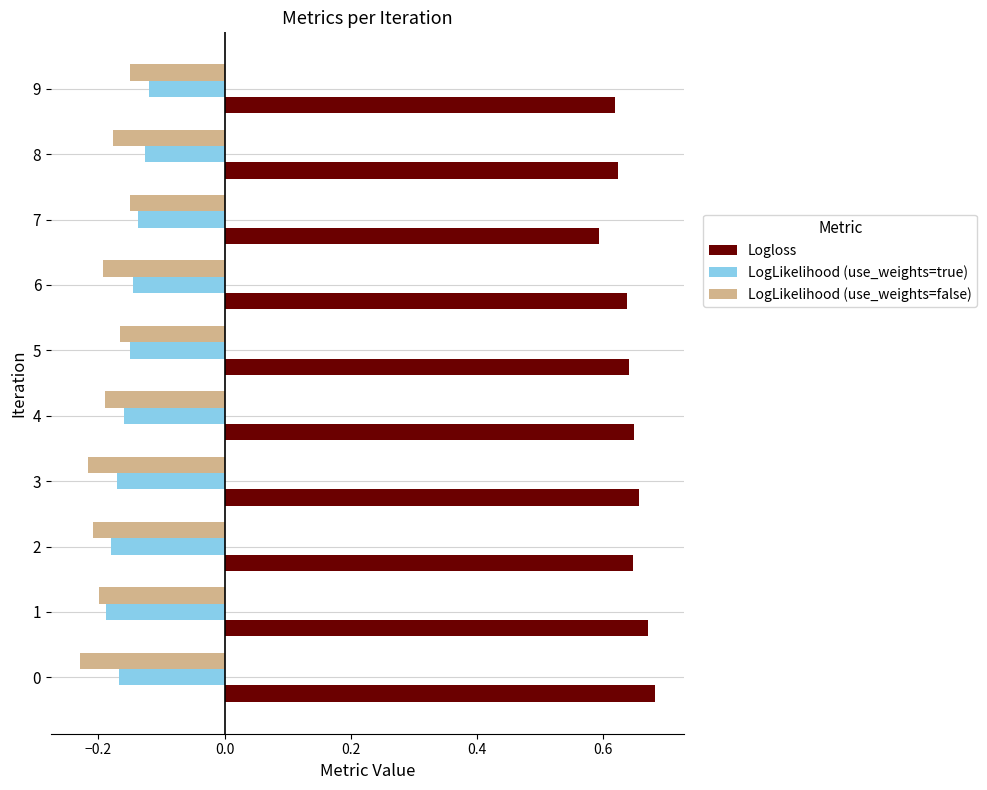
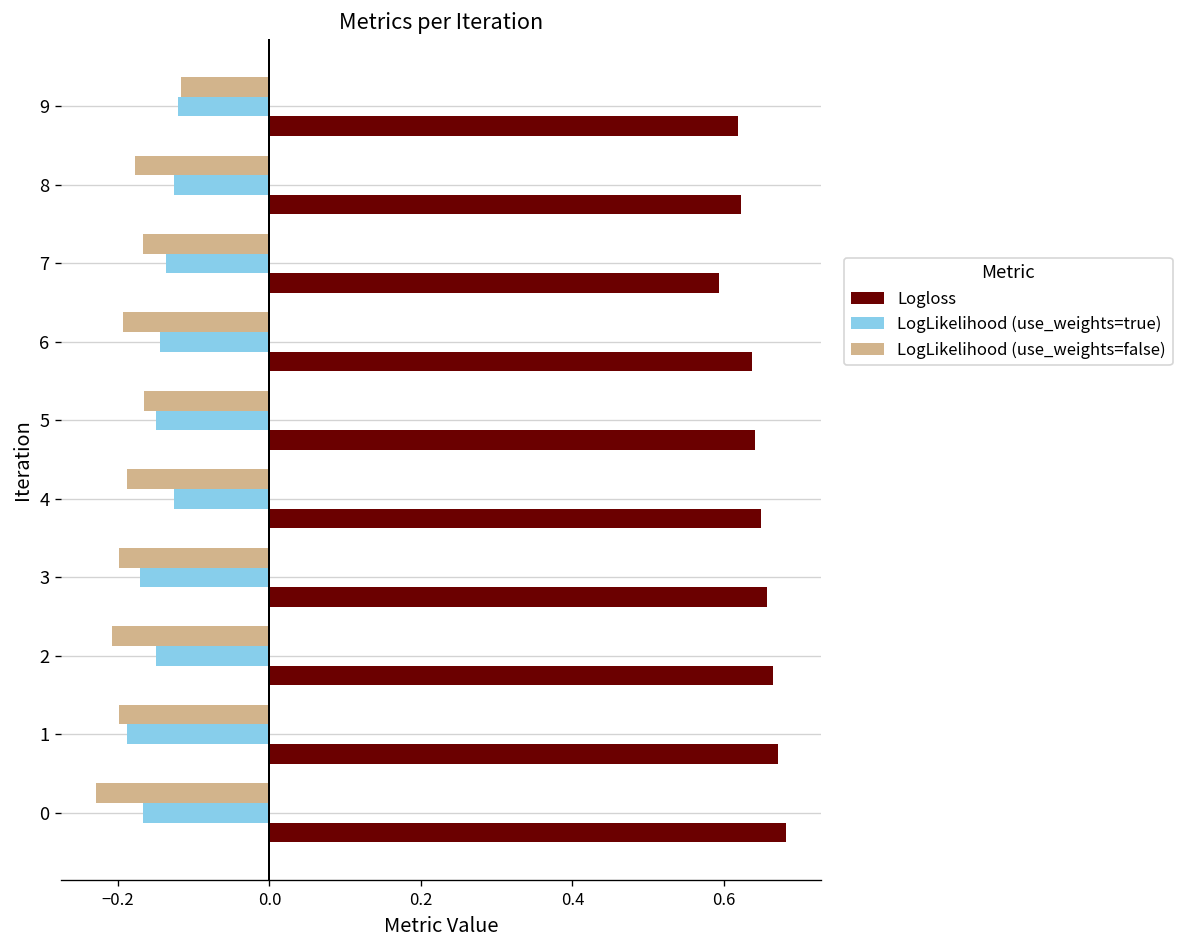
LogLikelihood (use_weights=false), 9: -0.15 -> -0.12
LogLikelihood (use_weights=false), 7: -0.15 -> -0.17
LogLikelihood (use_weights=true), 4: -0.16 -> -0.13
LogLikelihood (use_weights=false), 3: -0.22 -> -0.20
LogLikelihood (use_weights=true), 2: -0.18 -> -0.15
Logloss, 2: 0.65 -> 0.67
